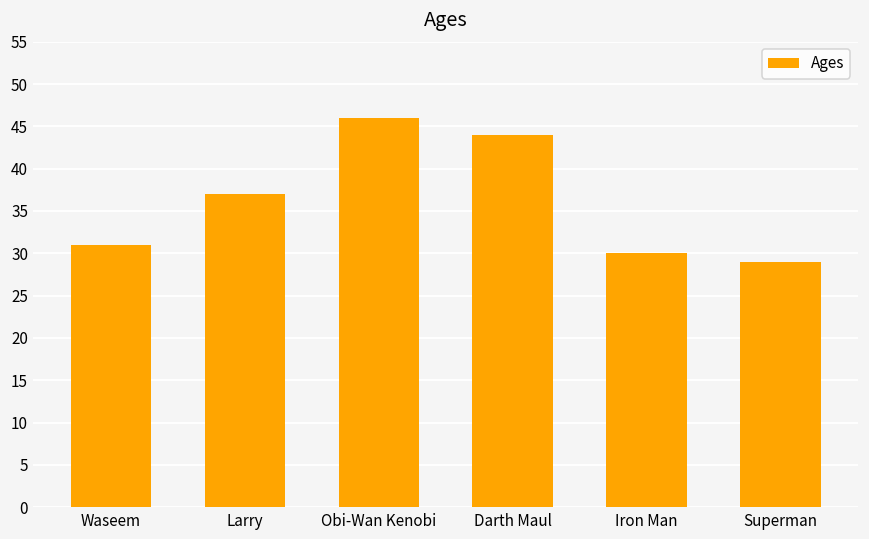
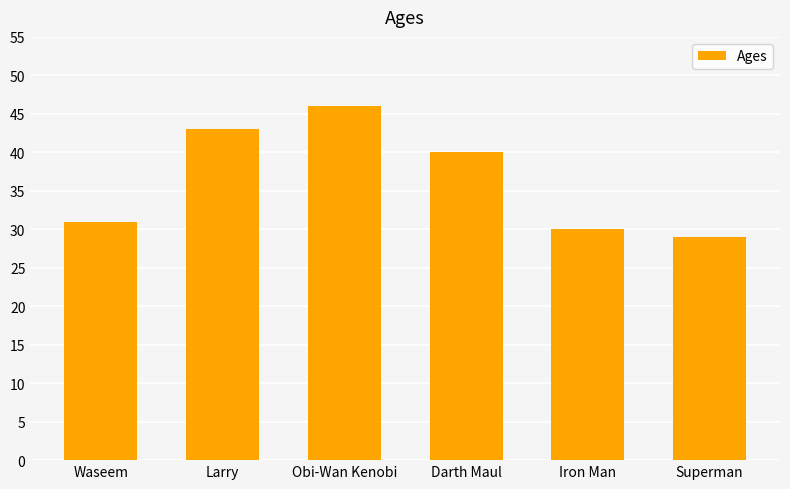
Larry: 37 -> 43
Darth Maul: 44 -> 40
